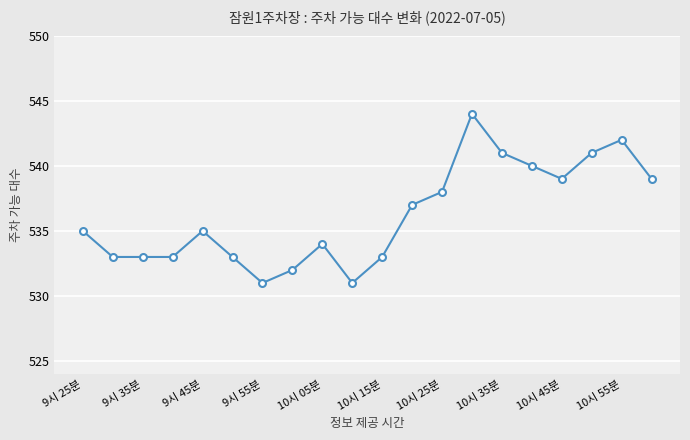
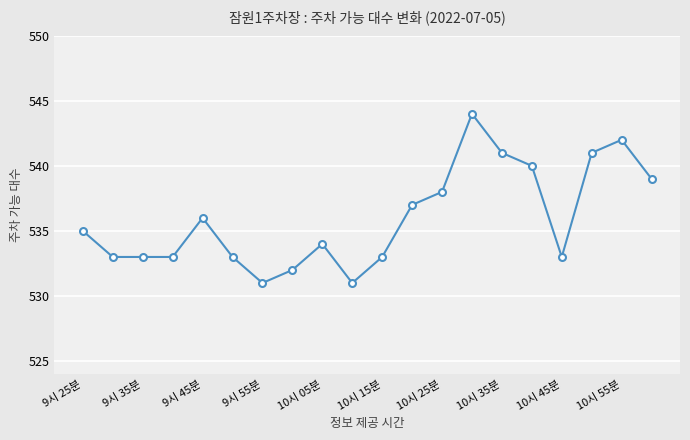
9시 45분: 535 -> 536
10시 45분: 539 -> 533
